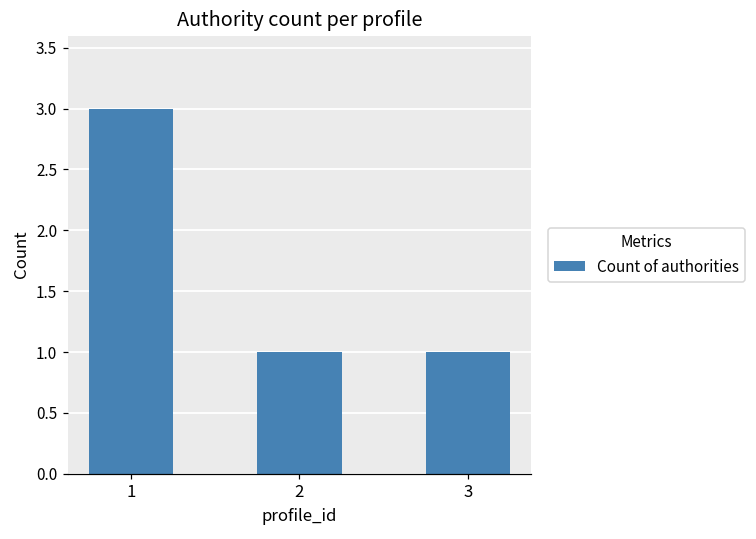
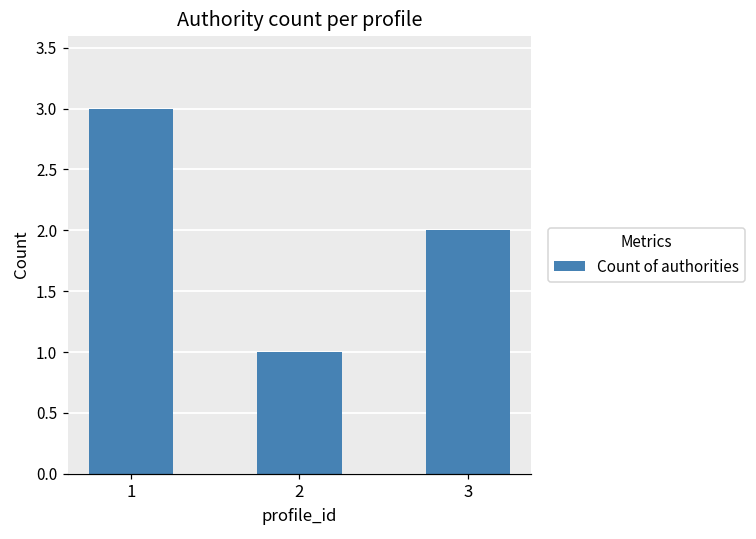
3: 1 -> 2
